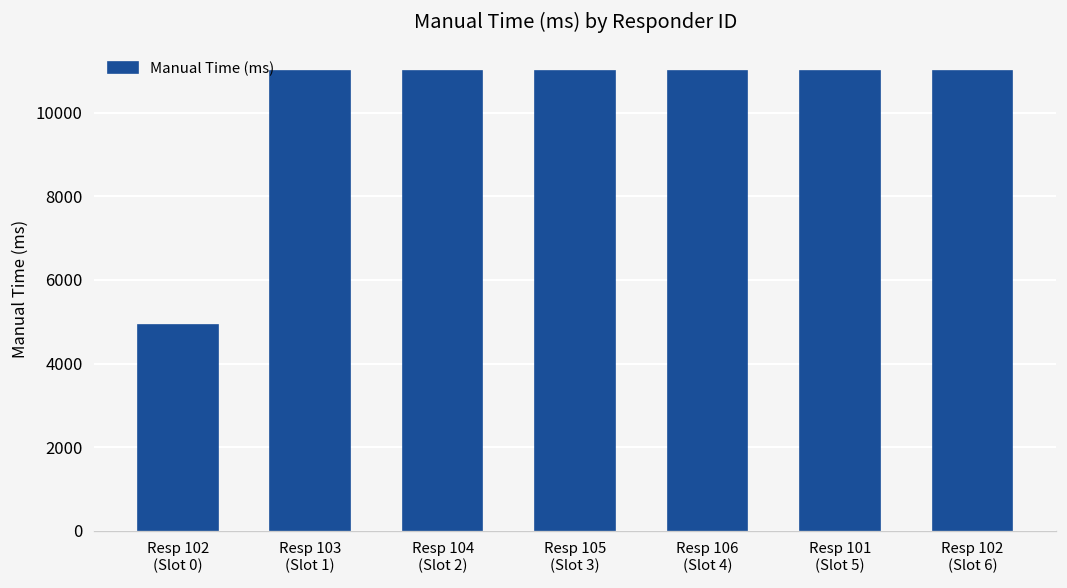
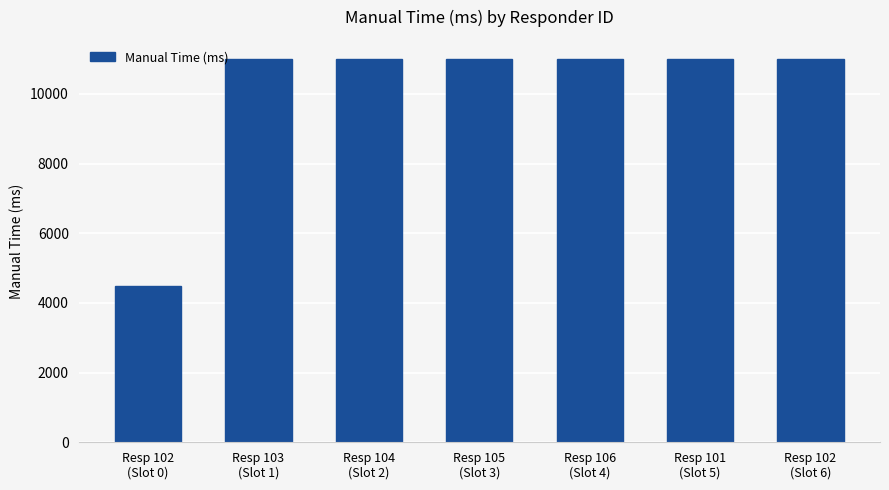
Resp 102 (Slot 0): 4900 -> 4500
